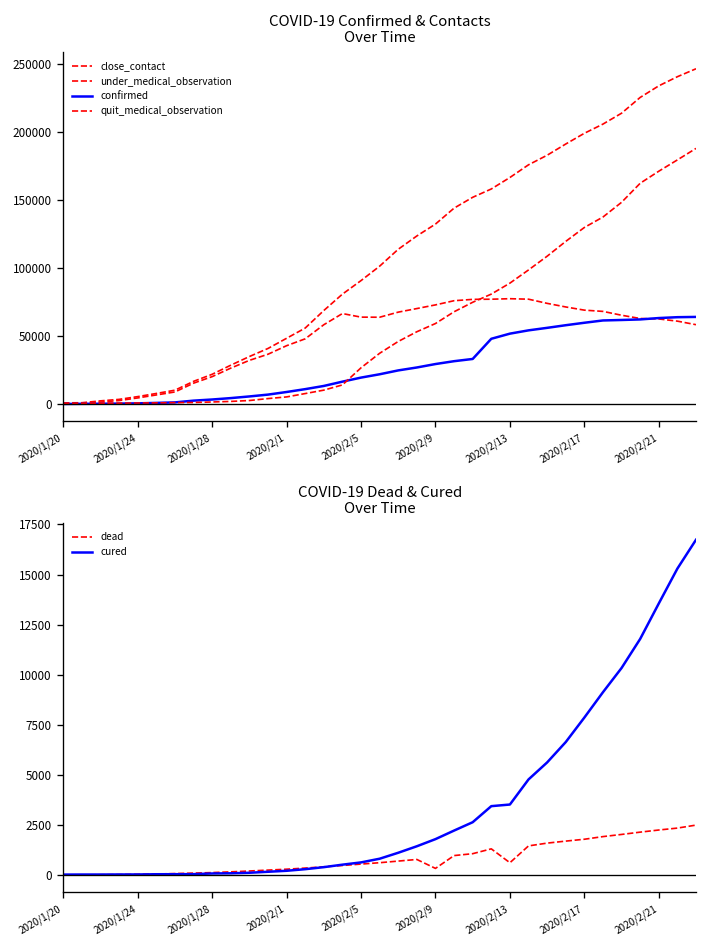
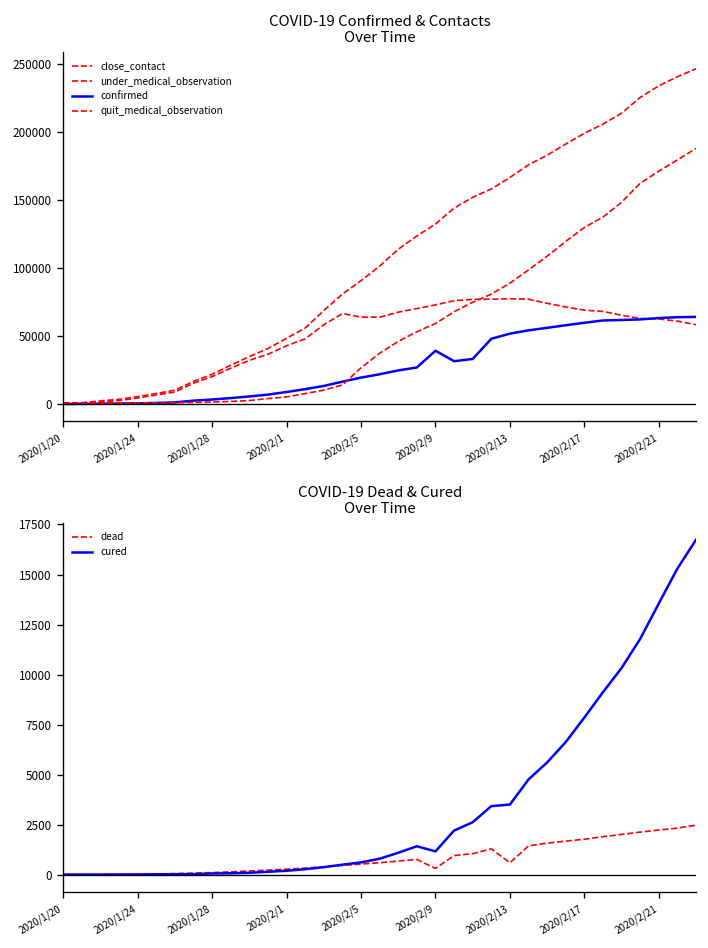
COVID-19 Confirmed & Contacts Over Time, confirmed, 2020/2/9: 30000 -> 39000
COVID-19 Dead & Cured Over Time, cured, 2020/2/9: 1800 -> 1200
